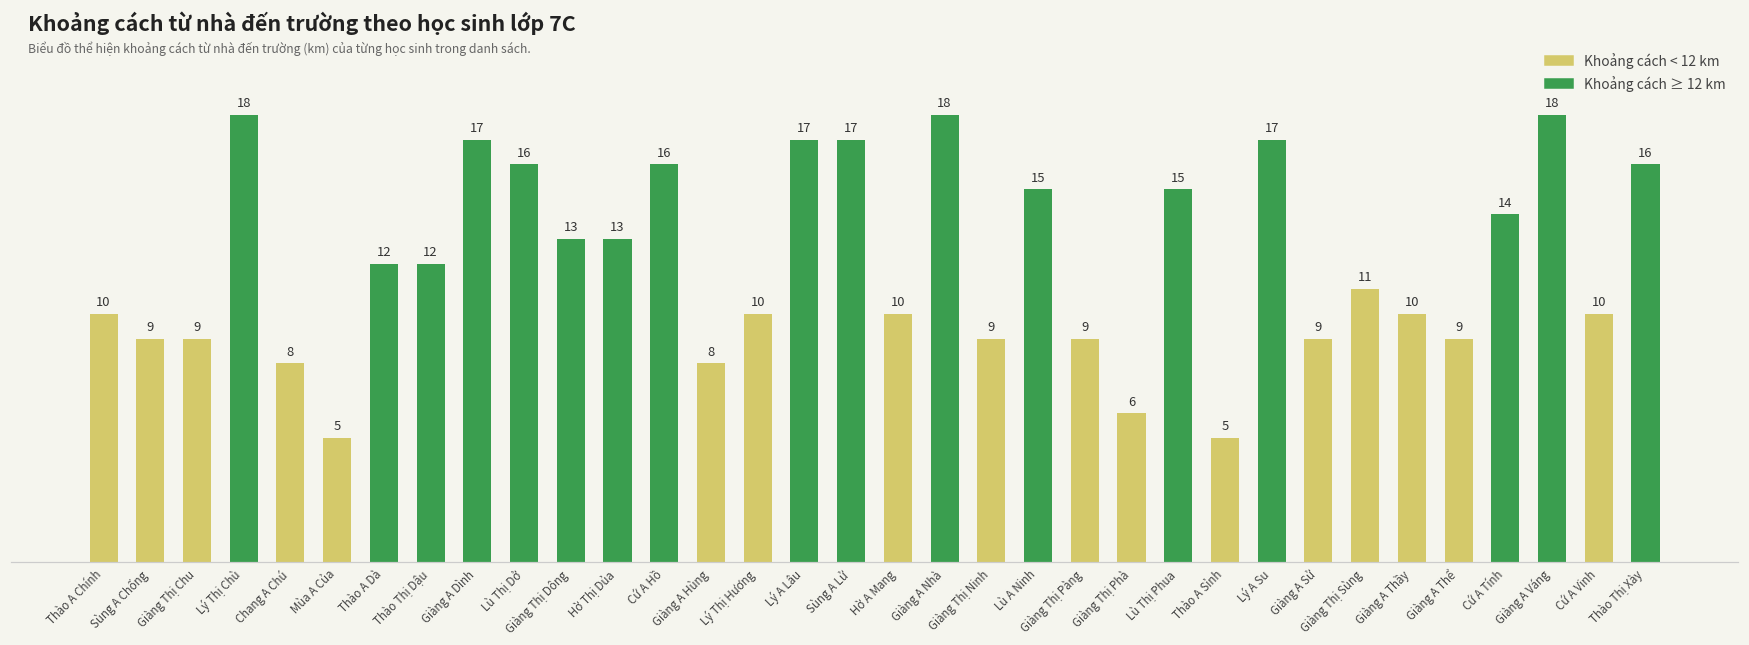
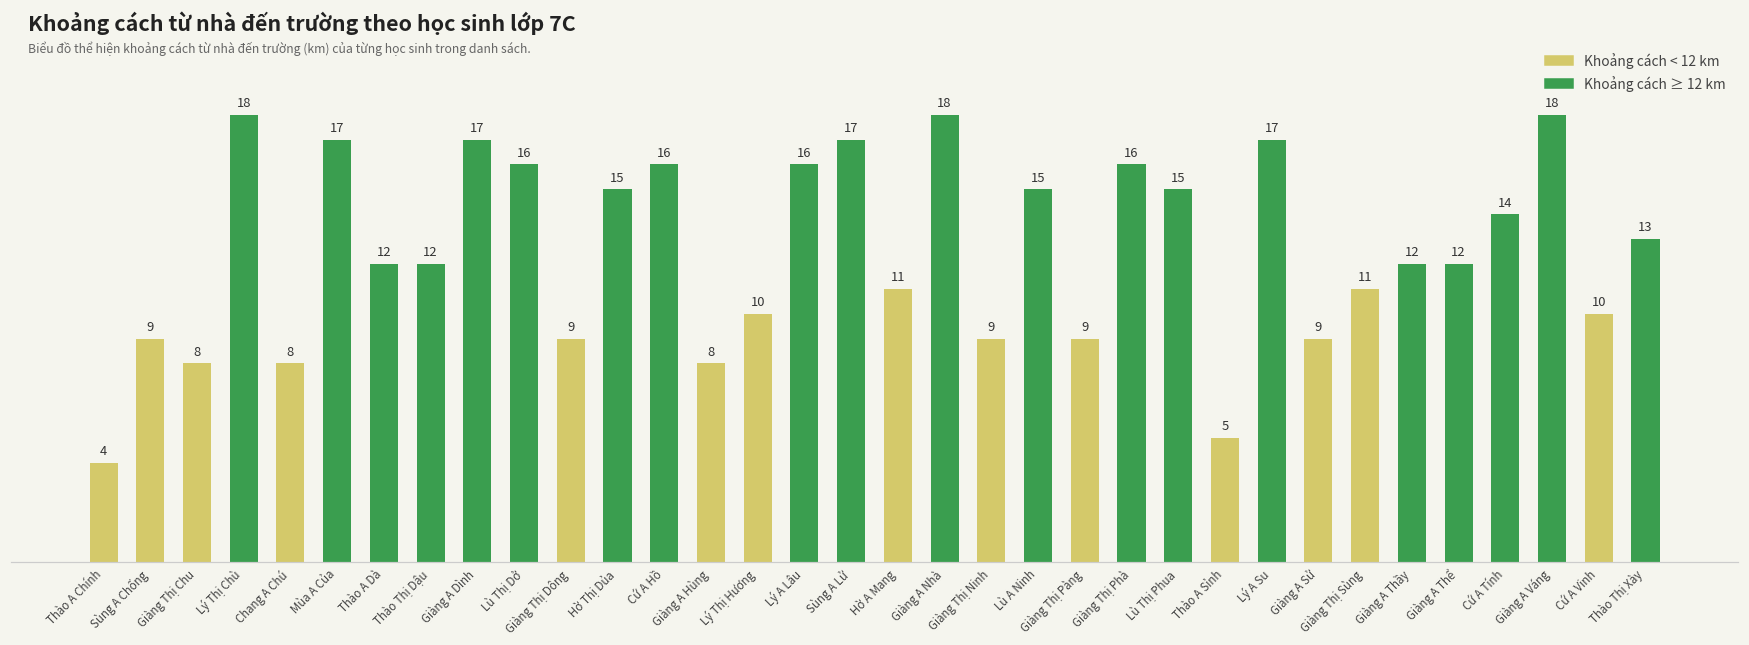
Thào A Chính: 10 -> 4
Giàng Thị Chu: 9 -> 8
Mùa A Của: 5 -> 17
Giàng Thị Dông: 13 -> 9
Hờ Thị Dủa: 13 -> 15
Lý A Lâu: 17 -> 16
Hờ A Mang: 10 -> 11
Giàng Thị Phà: 6 -> 16
Giàng A Thầy: 10 -> 12
Giàng A Thể: 9 -> 12
Thào Thị Xày: 16 -> 13
